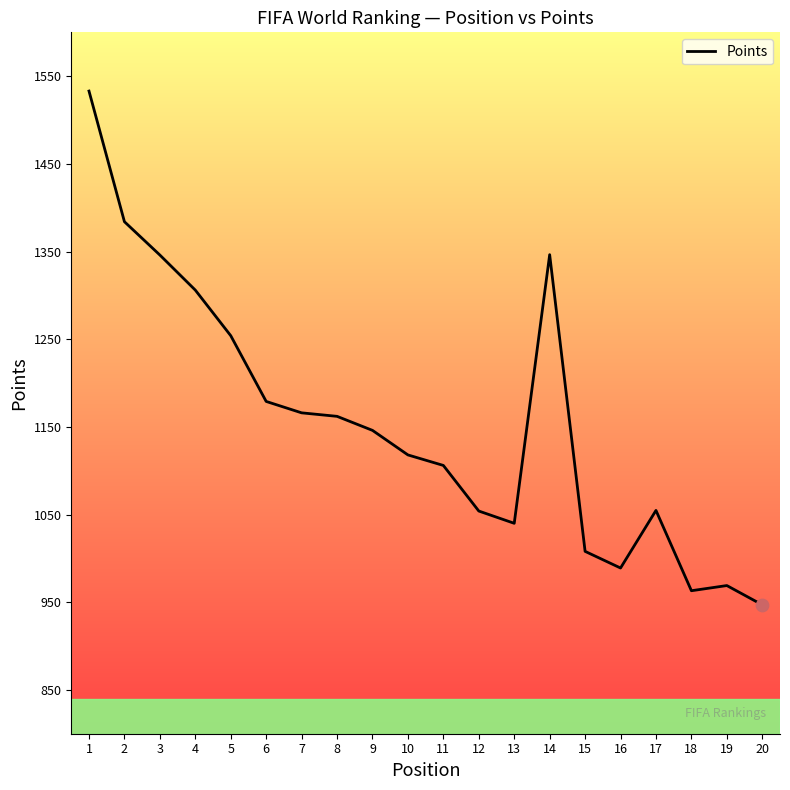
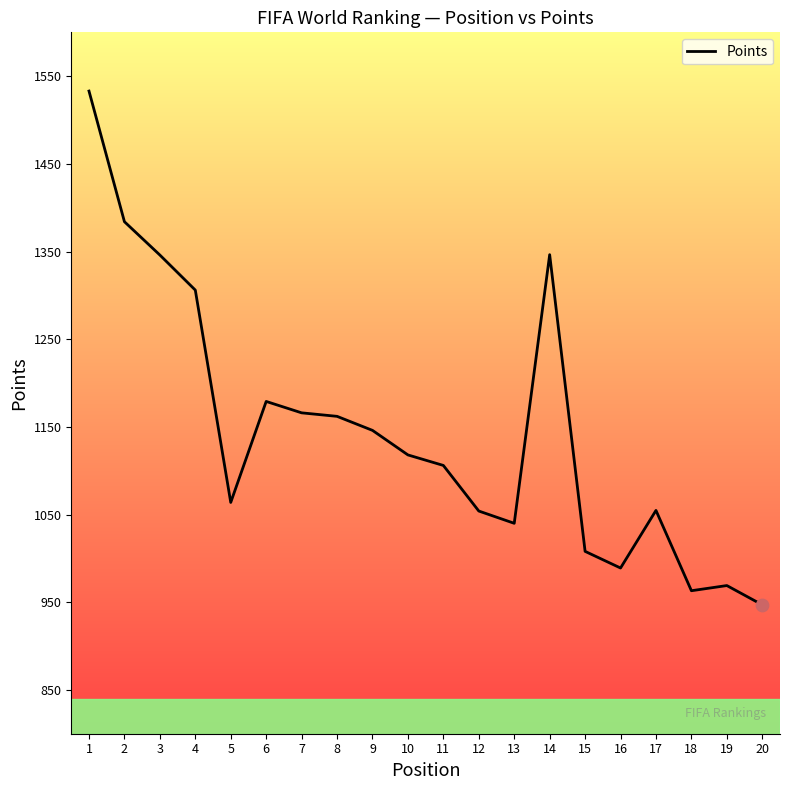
Points, 5: 1250 -> 1060
